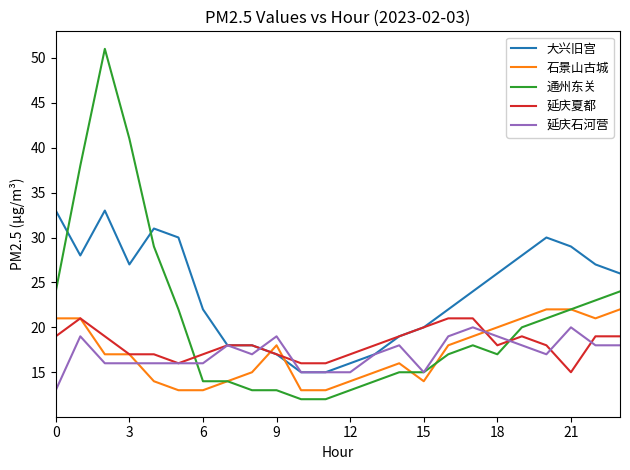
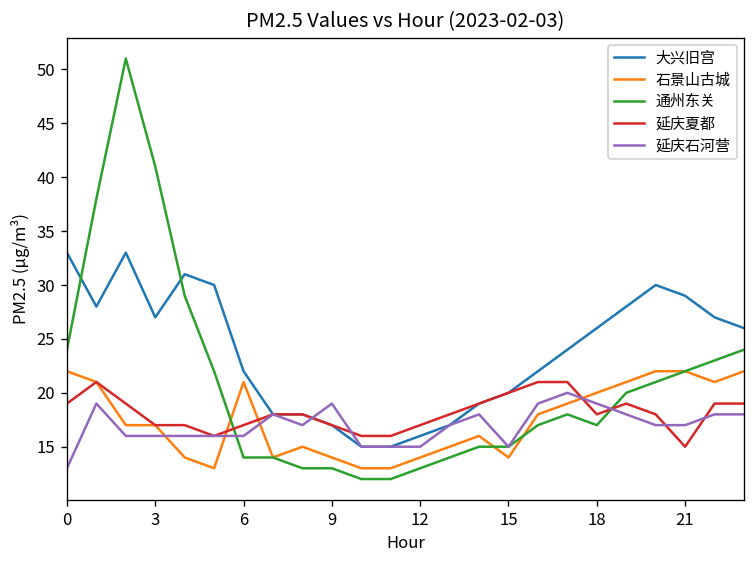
石景山古城, 0: 21 -> 22
石景山古城, 6: 13 -> 21
石景山古城, 9: 18 -> 14
延庆石河营, 21: 20 -> 17
